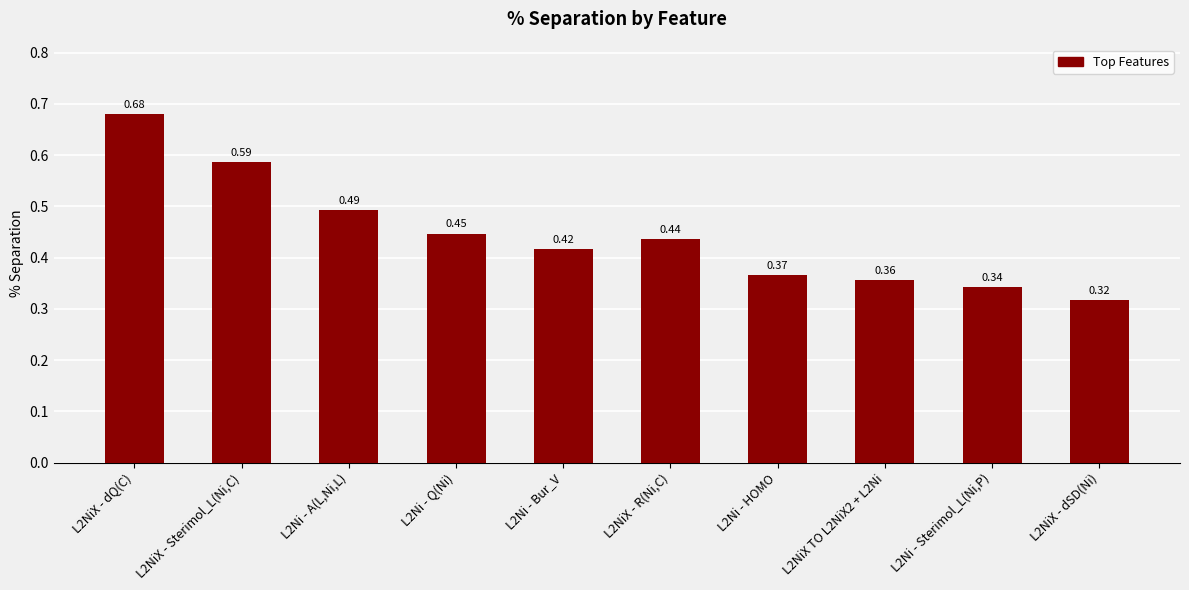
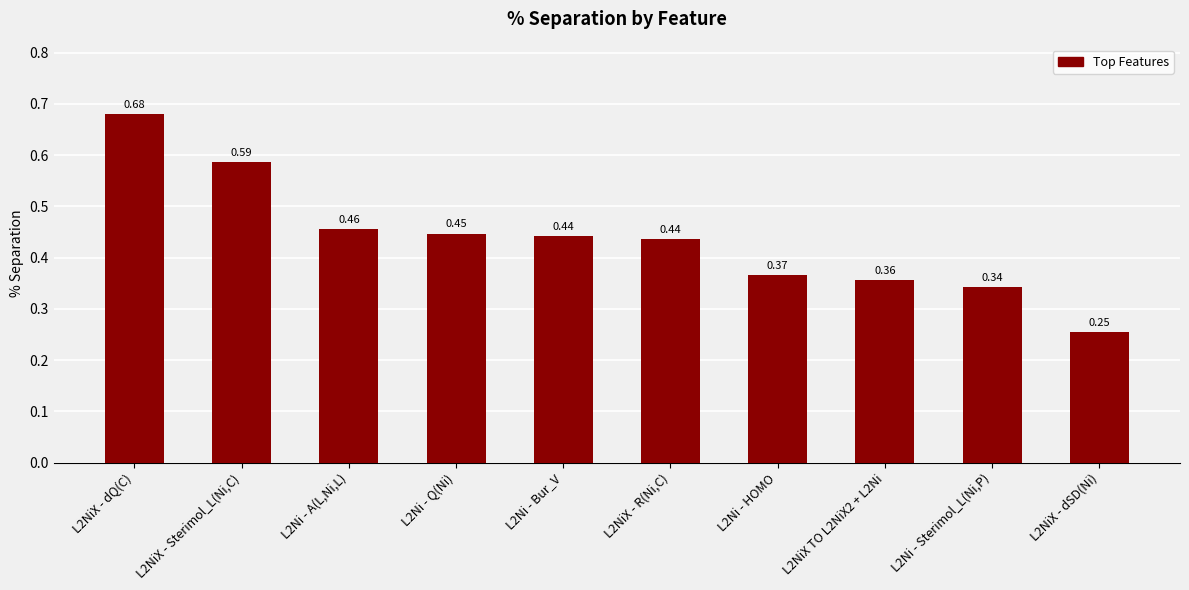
L2Ni - A(L,Ni,L): 0.49 -> 0.46
L2Ni - Bur_V: 0.42 -> 0.44
L2NiX - dSD(Ni): 0.32 -> 0.25
